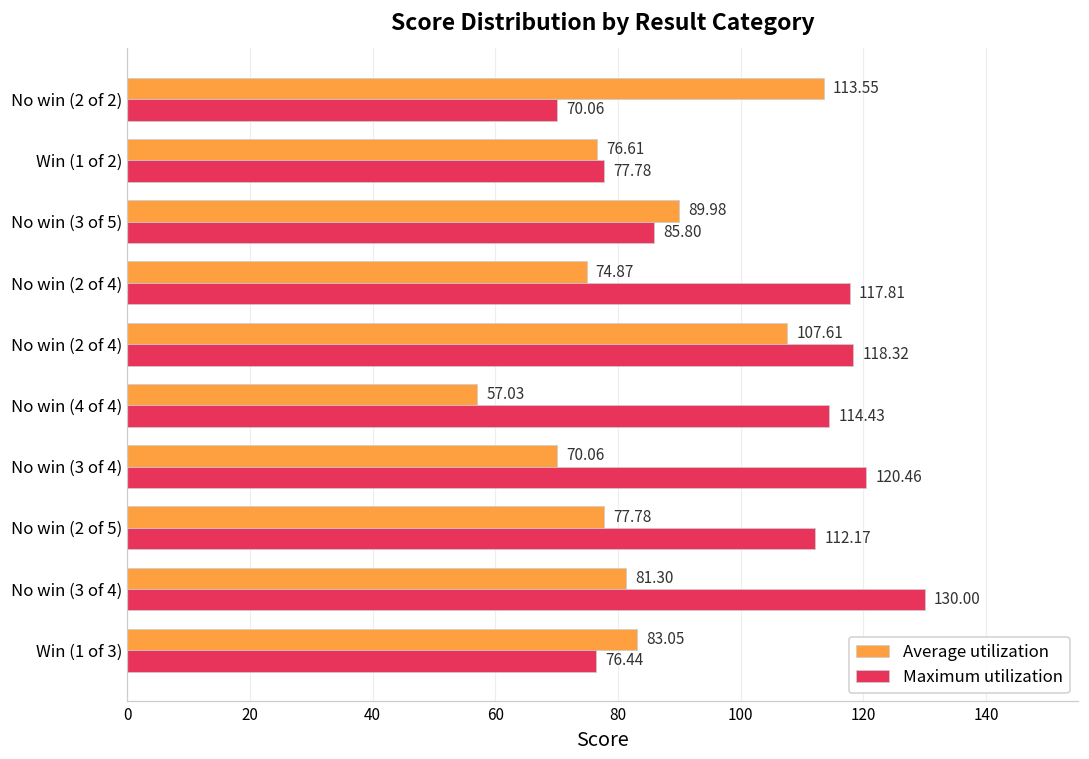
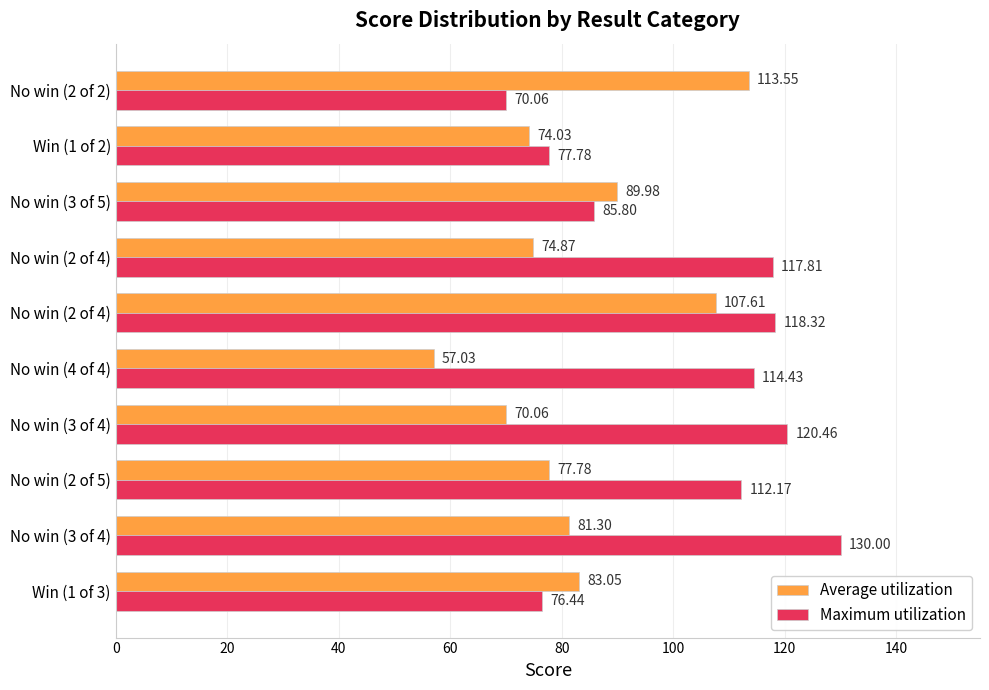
Average utilization, Win (1 of 2): 76.61 -> 74.03
